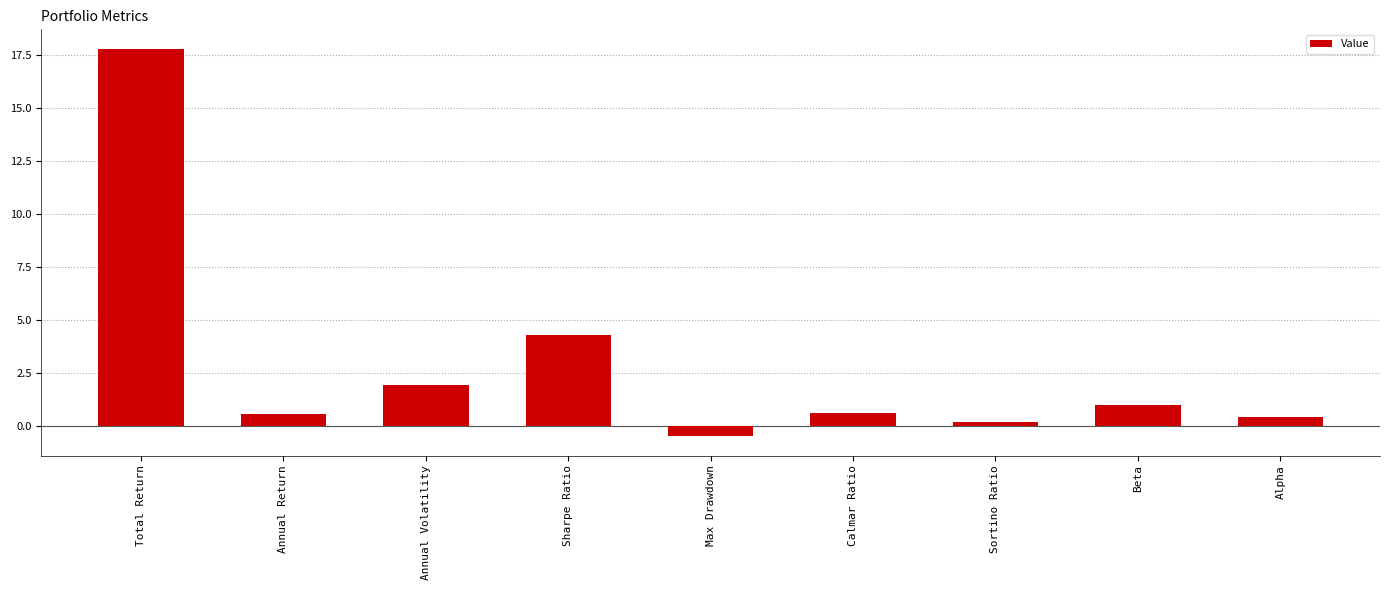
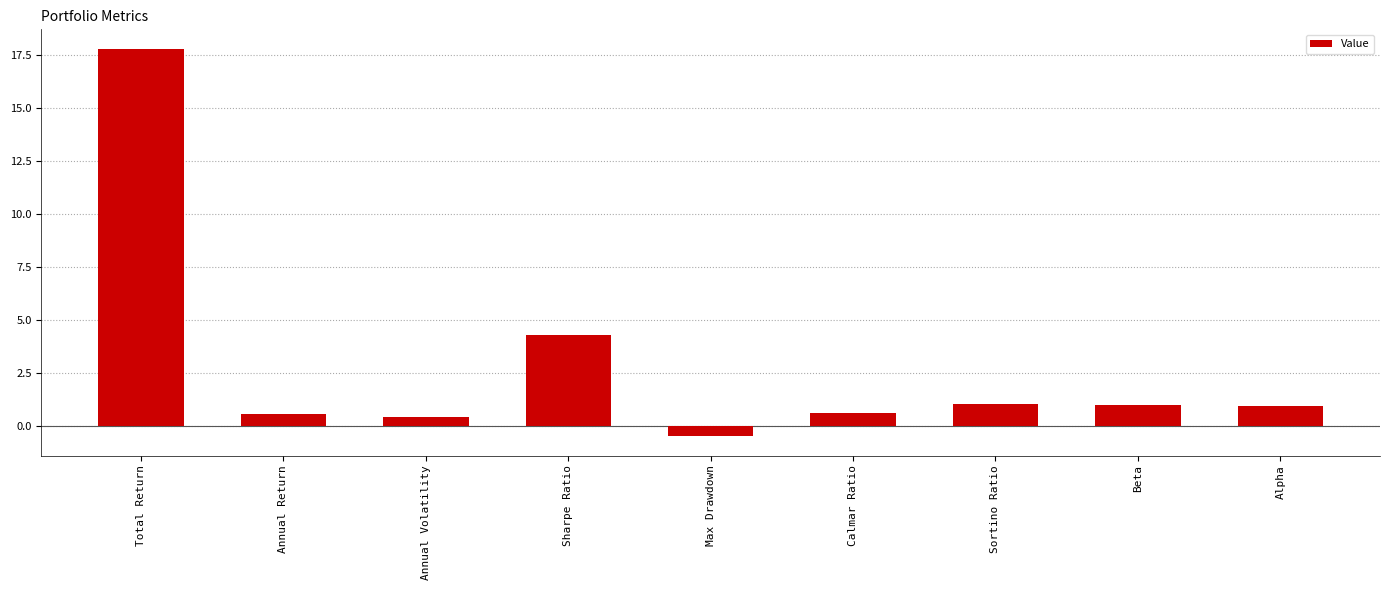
Annual Volatility: 1.9 -> 0.4
Sortino Ratio: 0.2 -> 1.1
Alpha: 0.4 -> 0.9
